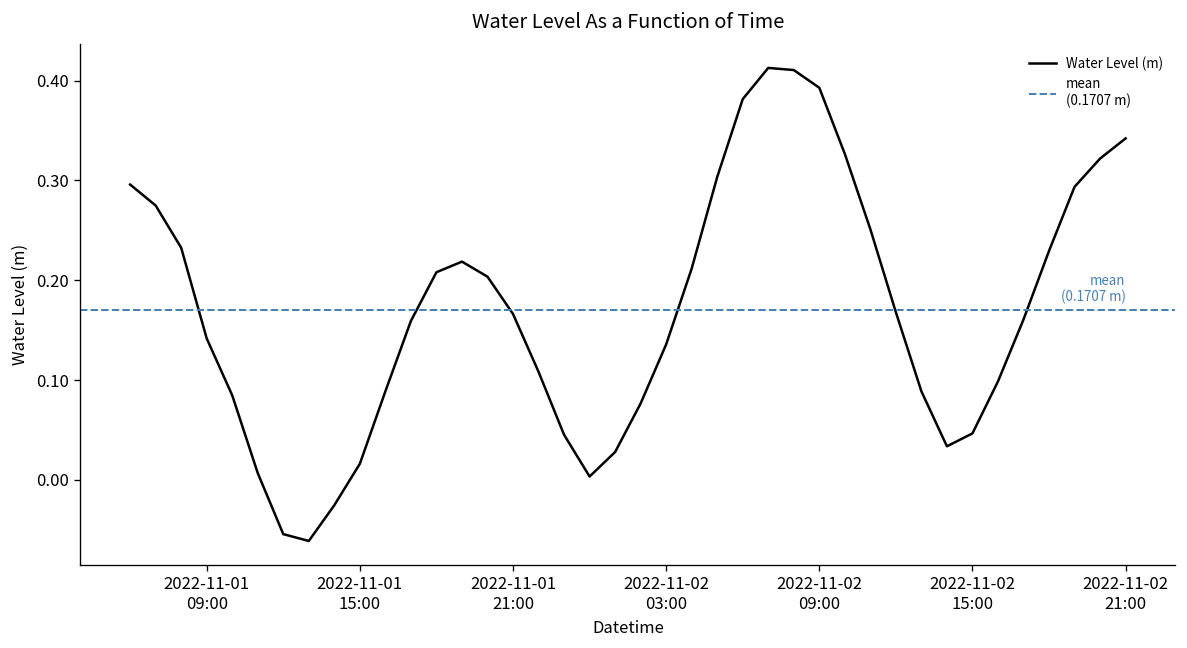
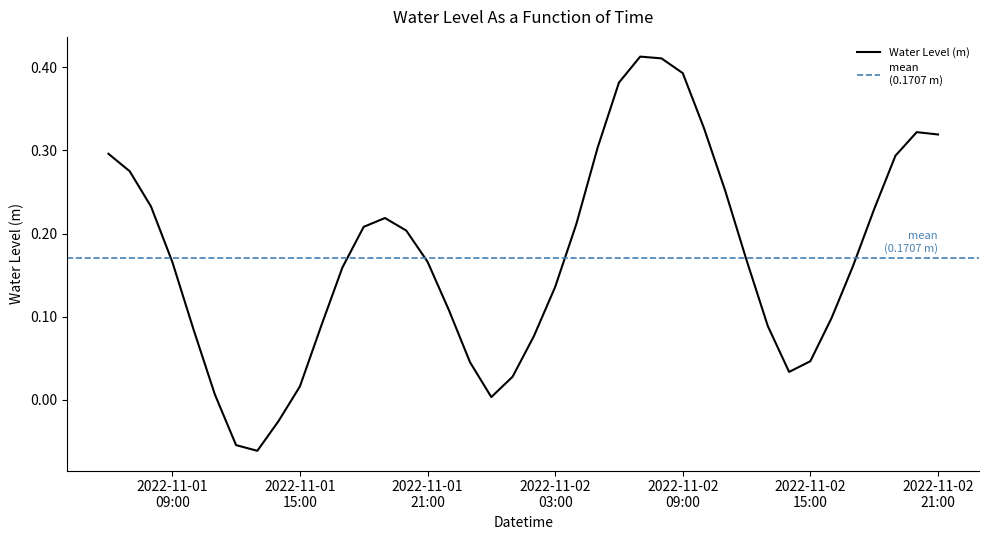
2022-11-01 09:00: 0.14 -> 0.17
2022-11-02 21:00: 0.34 -> 0.32
